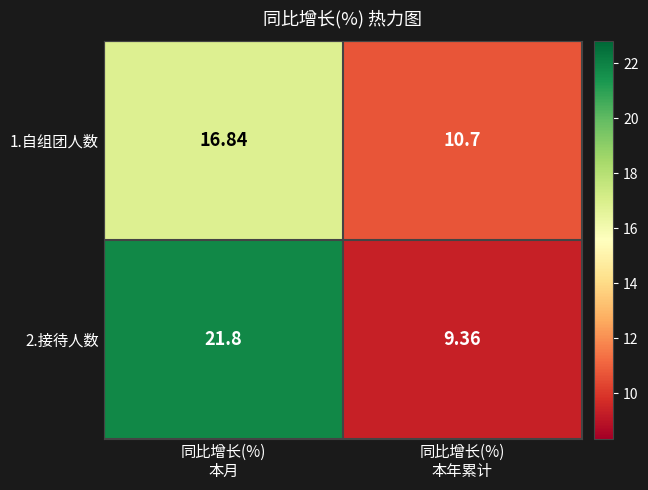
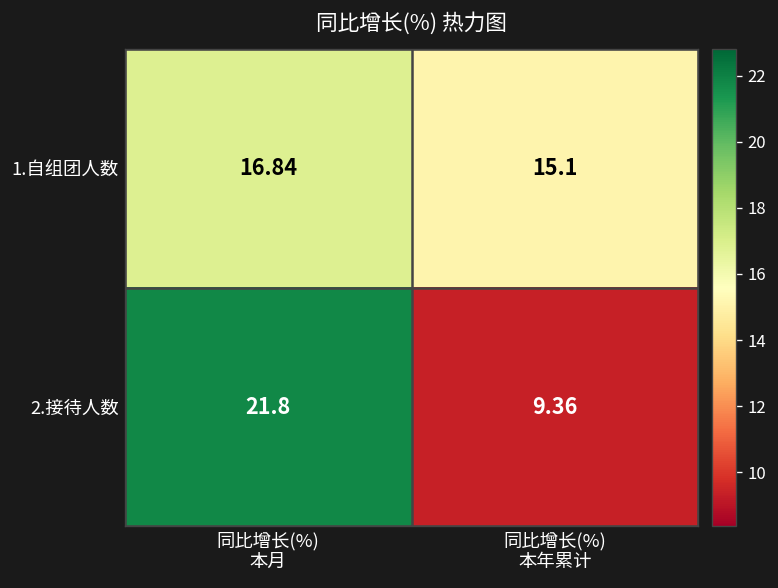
1.自组团人数, 同比增长(%) 本年累计: 10.7 -> 15.1
